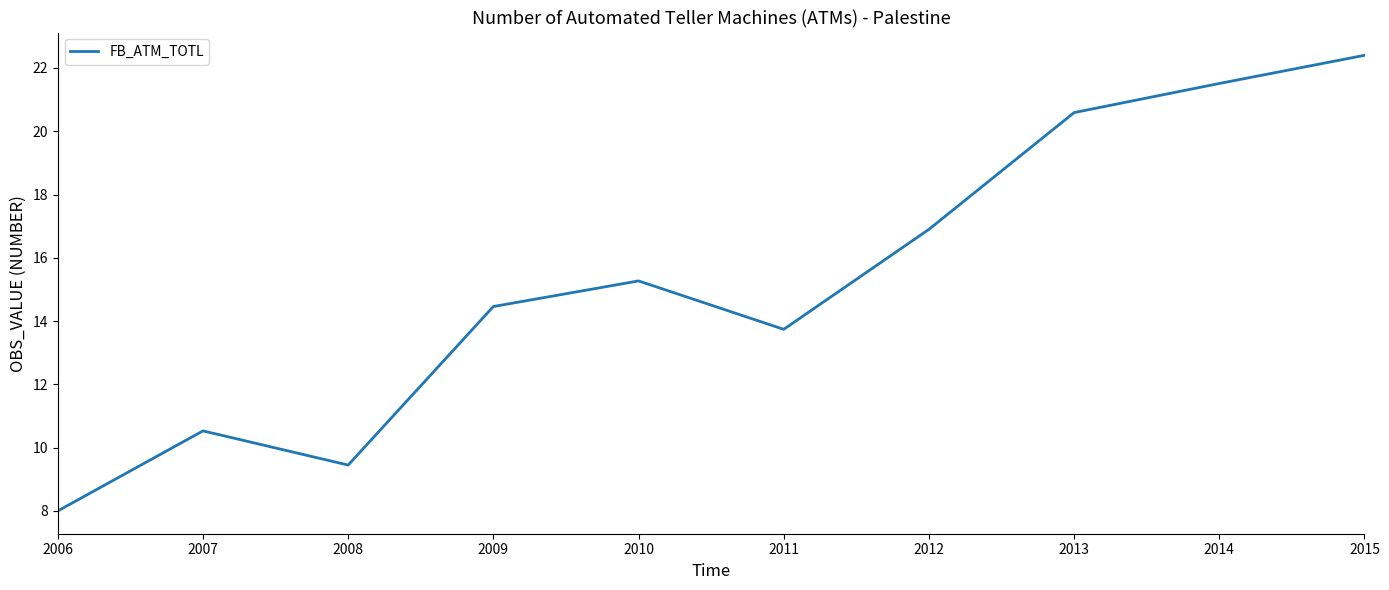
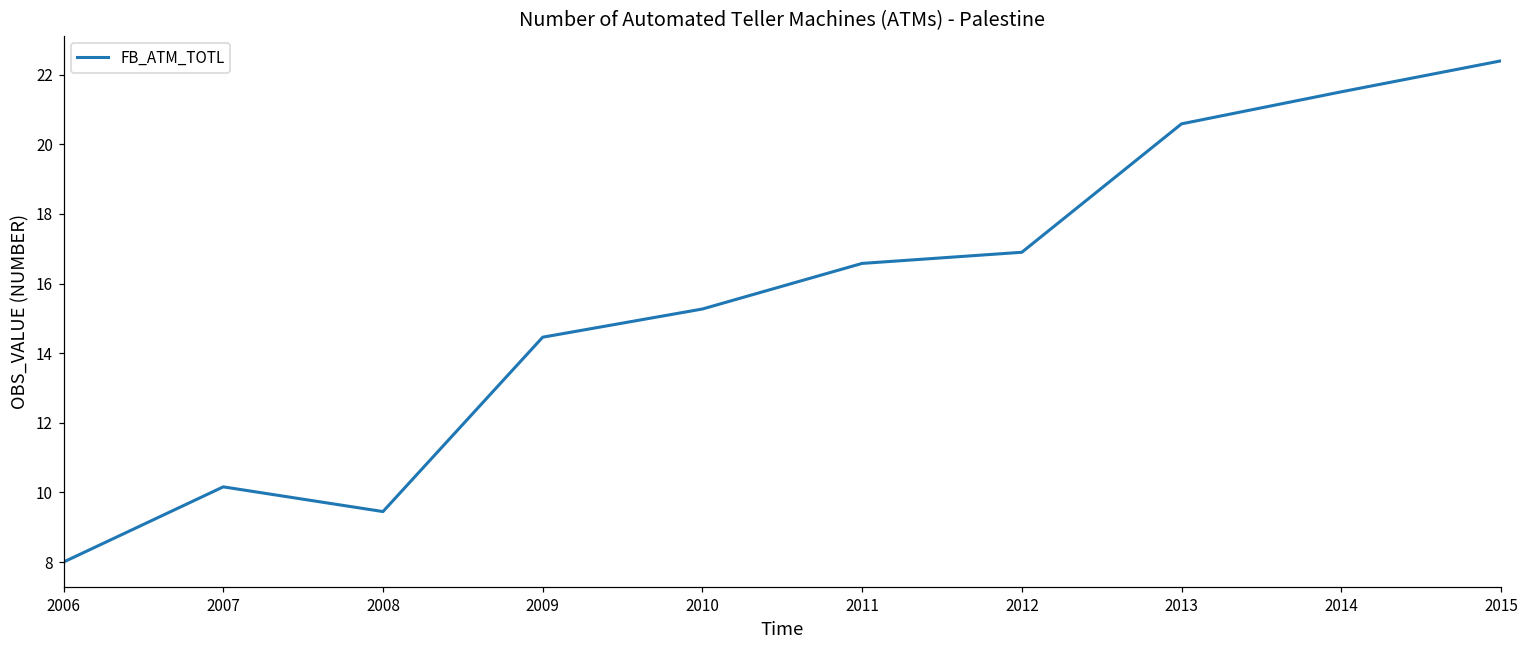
2007: 10.5 -> 10.2
2011: 13.7 -> 16.6
